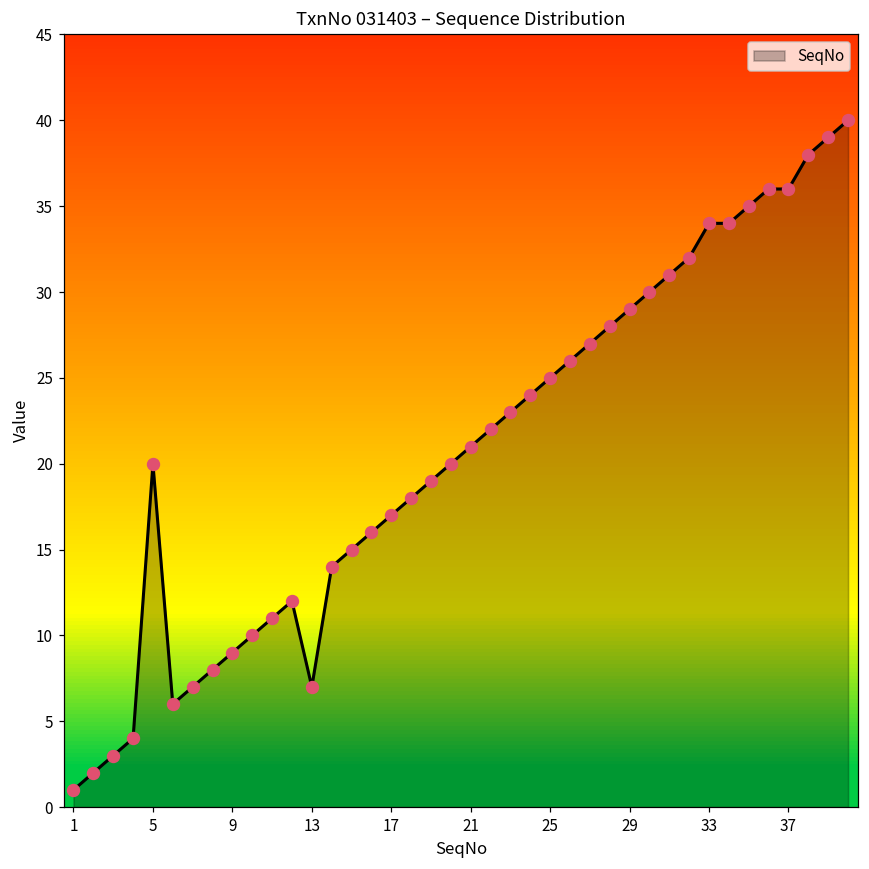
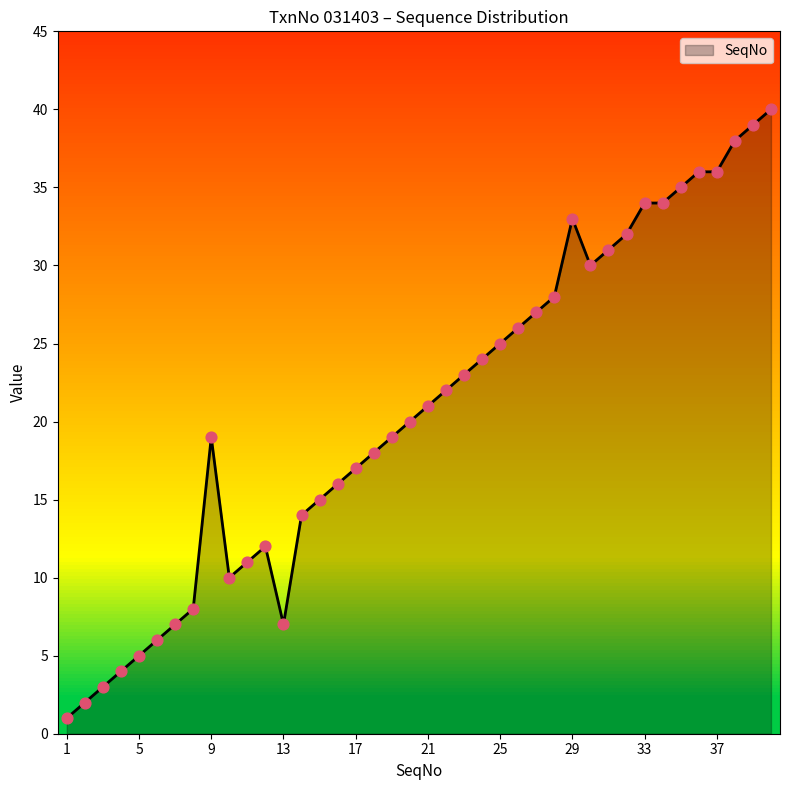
5: 20 -> 5
9: 9 -> 19
29: 29 -> 33
